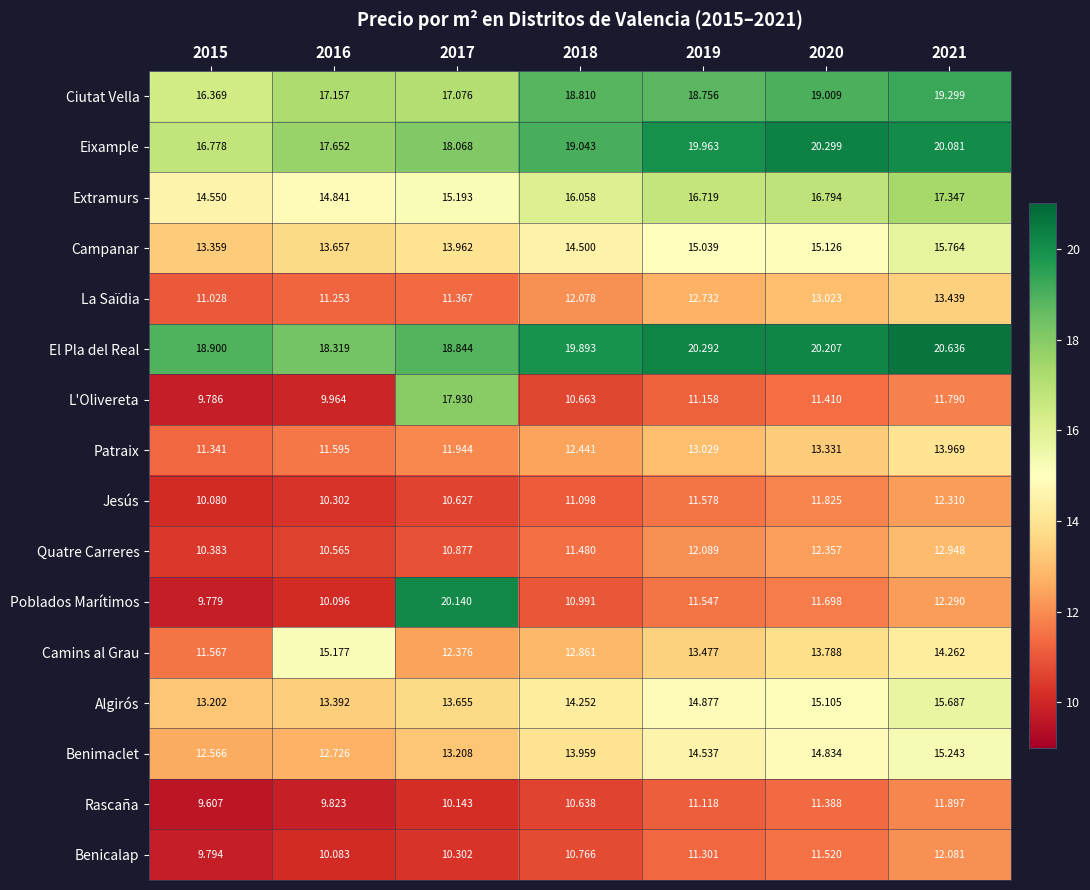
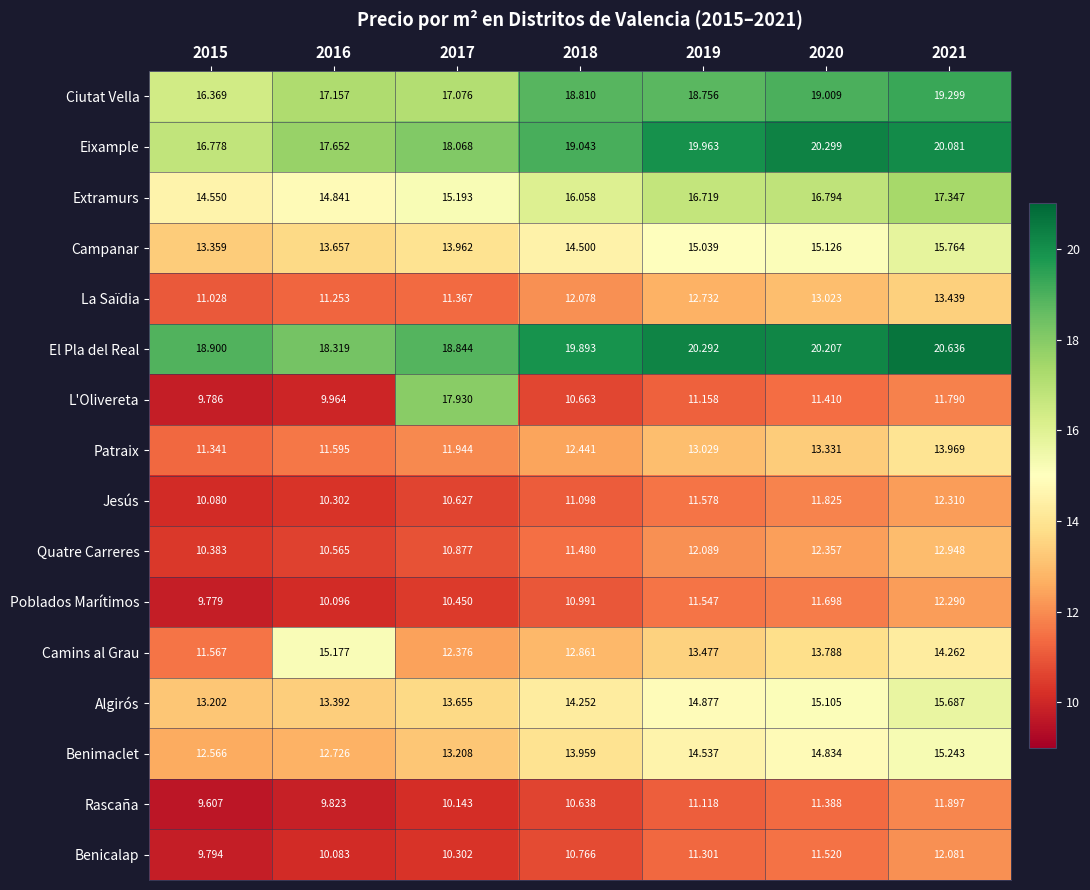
Poblados Marítimos, 2017: 20.140 -> 10.450
